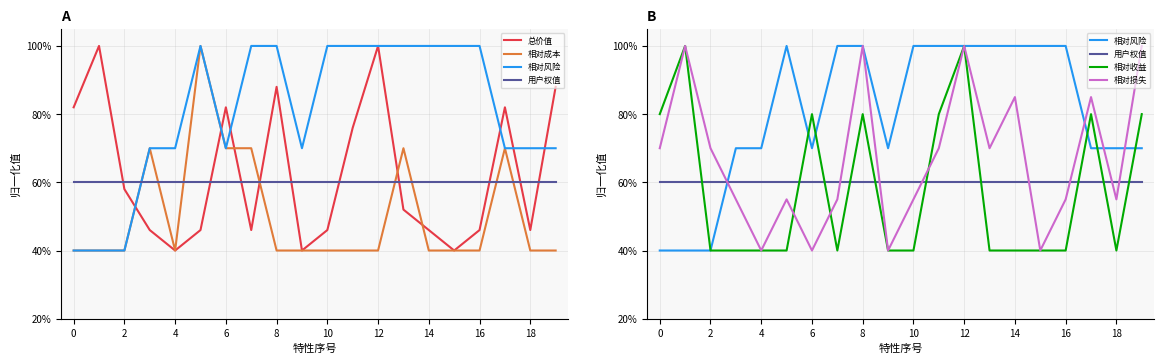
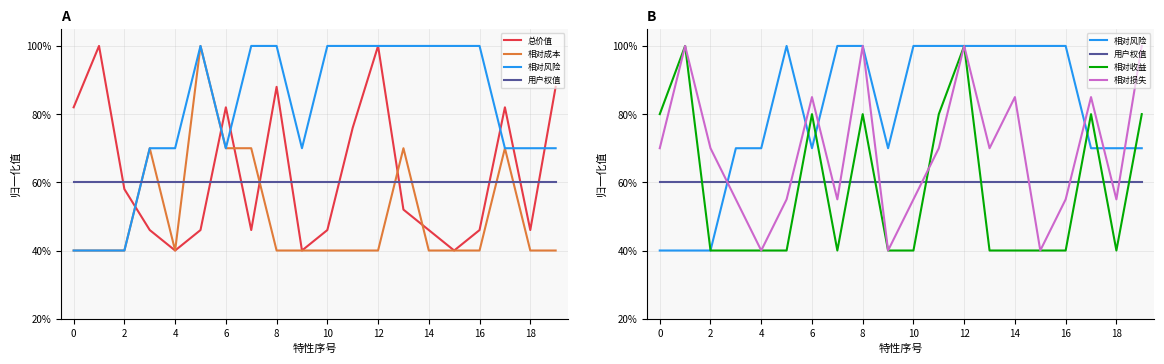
B, 相对损失, 6: 40% -> 85%
